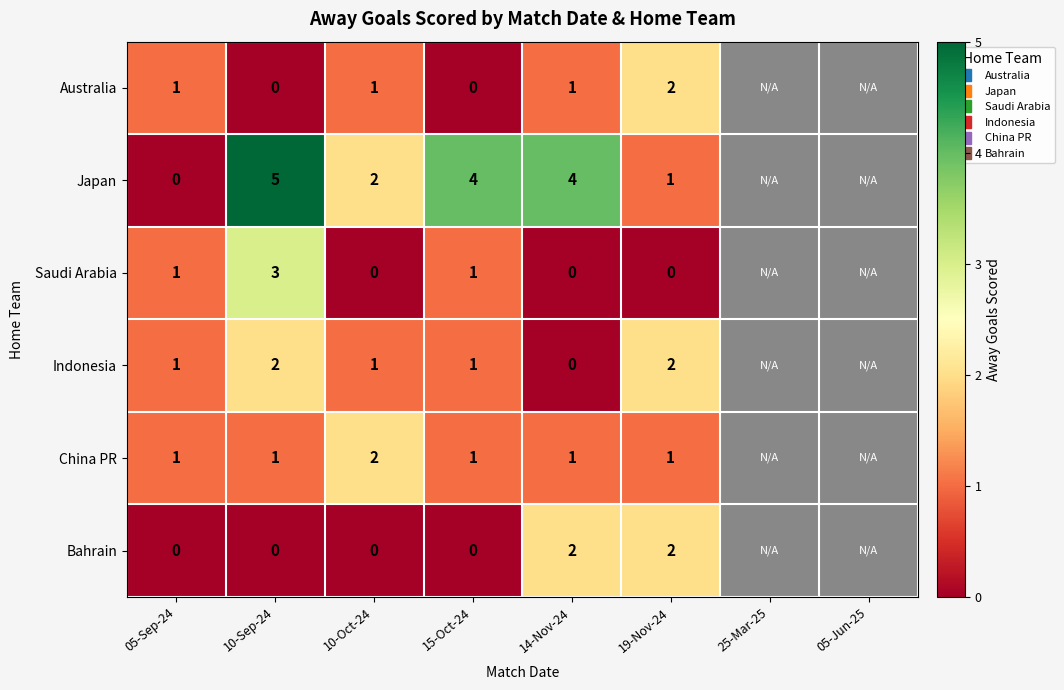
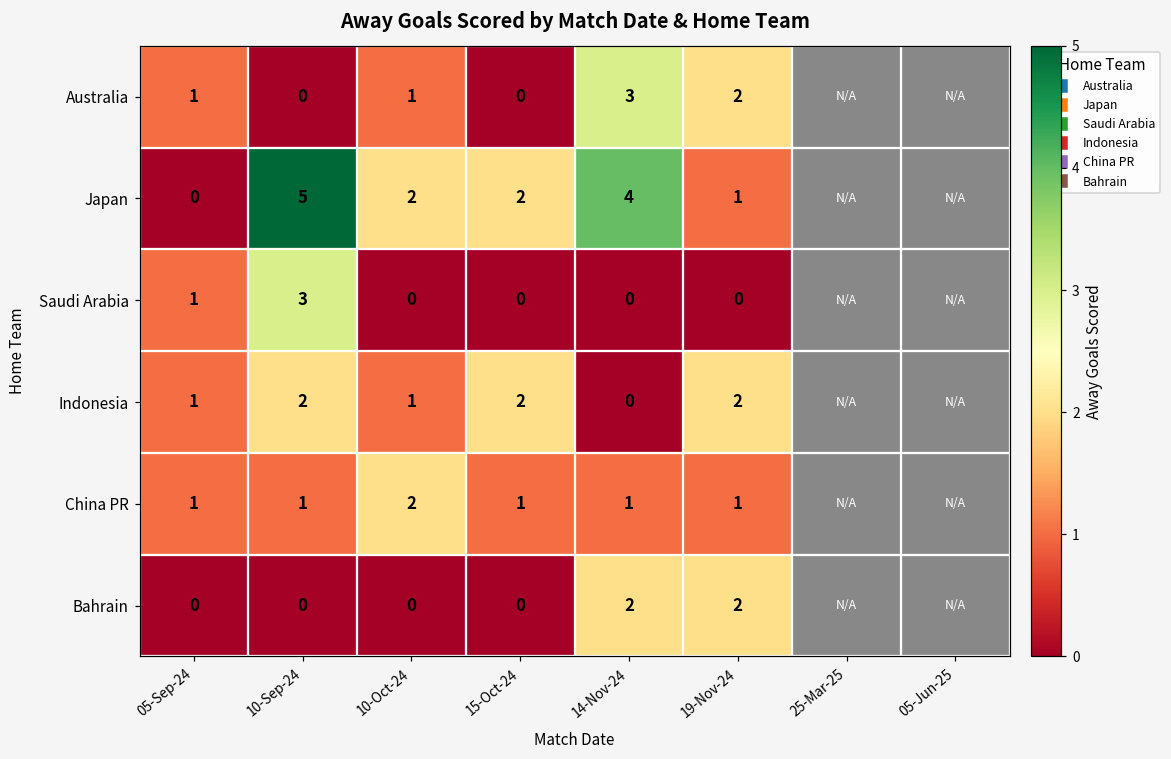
Australia, 14-Nov-24: 1 -> 3
Japan, 15-Oct-24: 4 -> 2
Saudi Arabia, 15-Oct-24: 1 -> 0
Indonesia, 15-Oct-24: 1 -> 2
